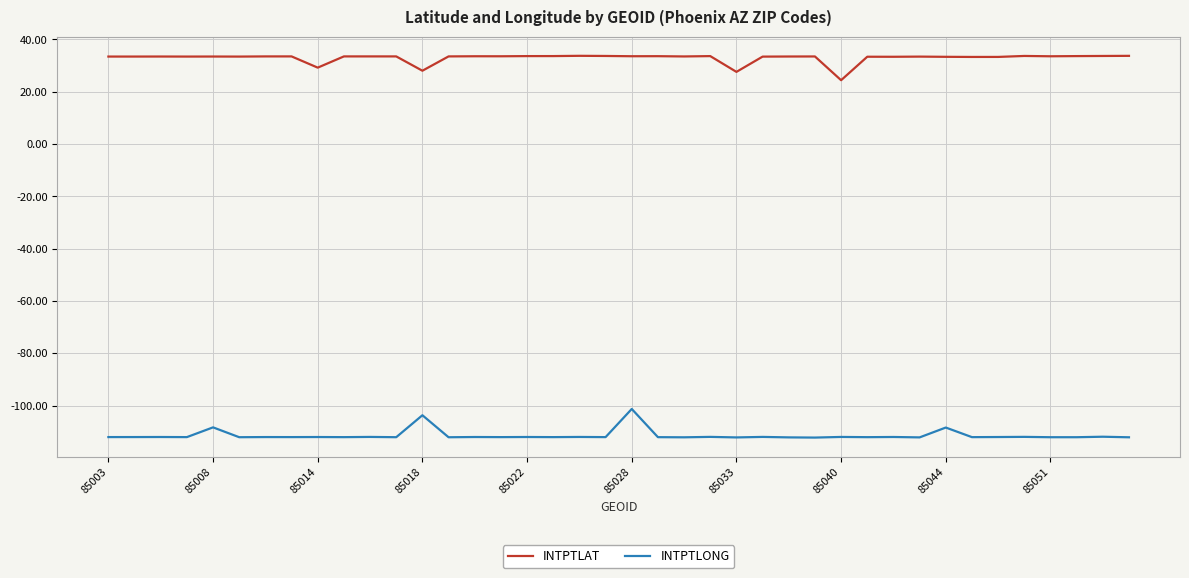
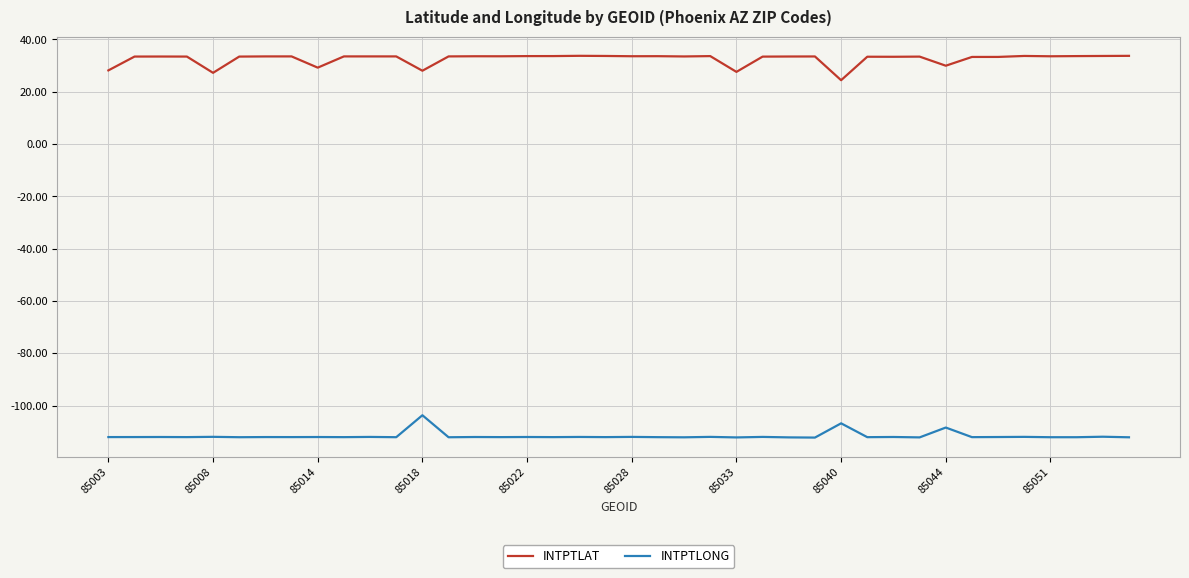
INTPTLAT, 85003: 33 -> 28
INTPTLAT, 85008: 33 -> 27
INTPTLONG, 85008: -108 -> -112
INTPTLONG, 85028: -101 -> -112
INTPTLONG, 85040: -112 -> -107
INTPTLAT, 85044: 33 -> 30
